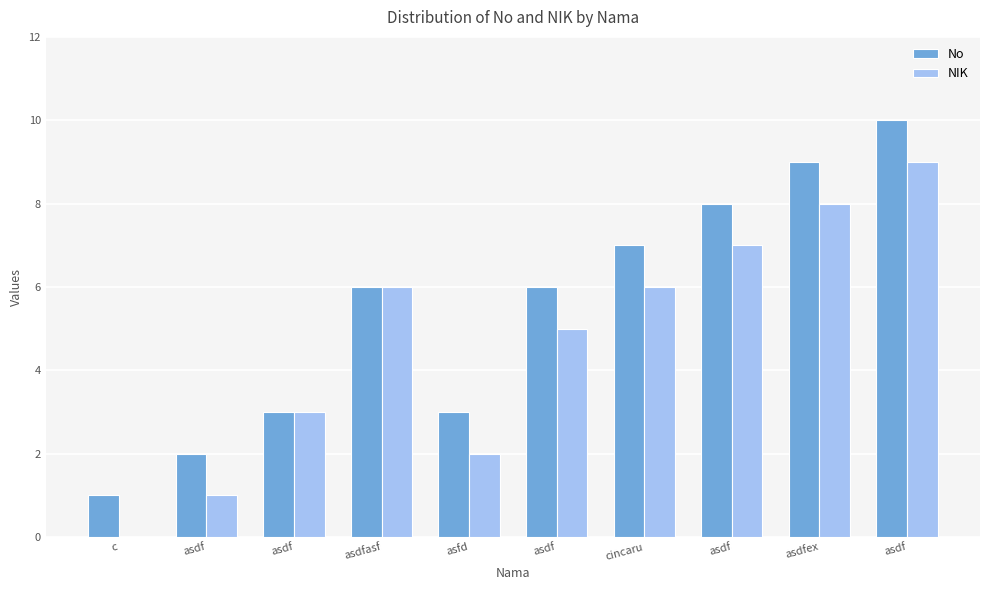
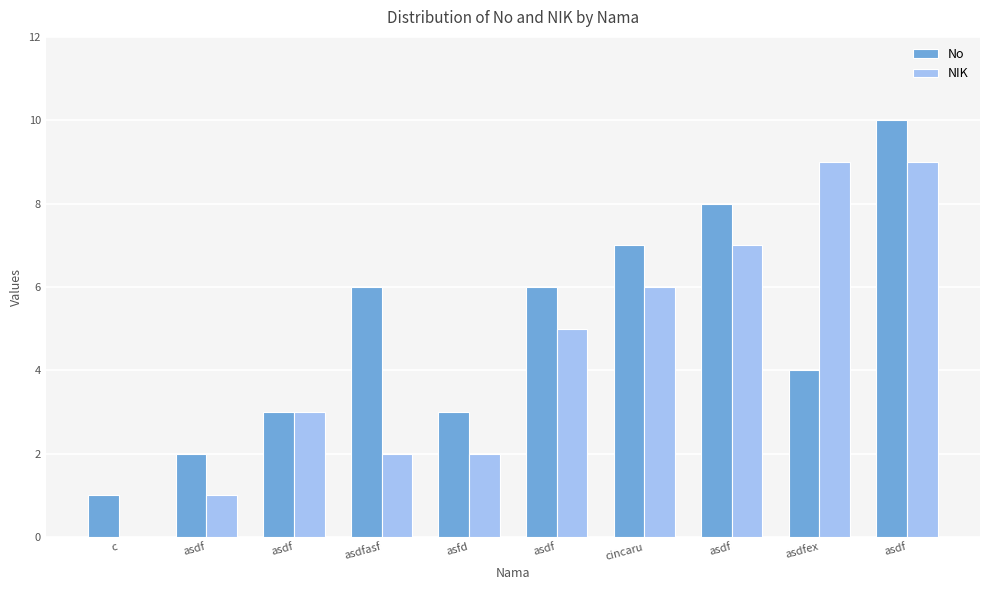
NIK, asdfasf: 6 -> 2
No, asdfex: 9 -> 4
NIK, asdfex: 8 -> 9
